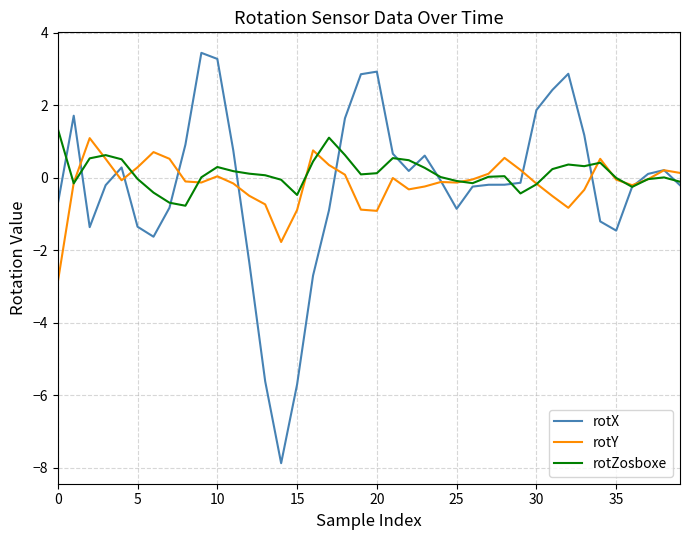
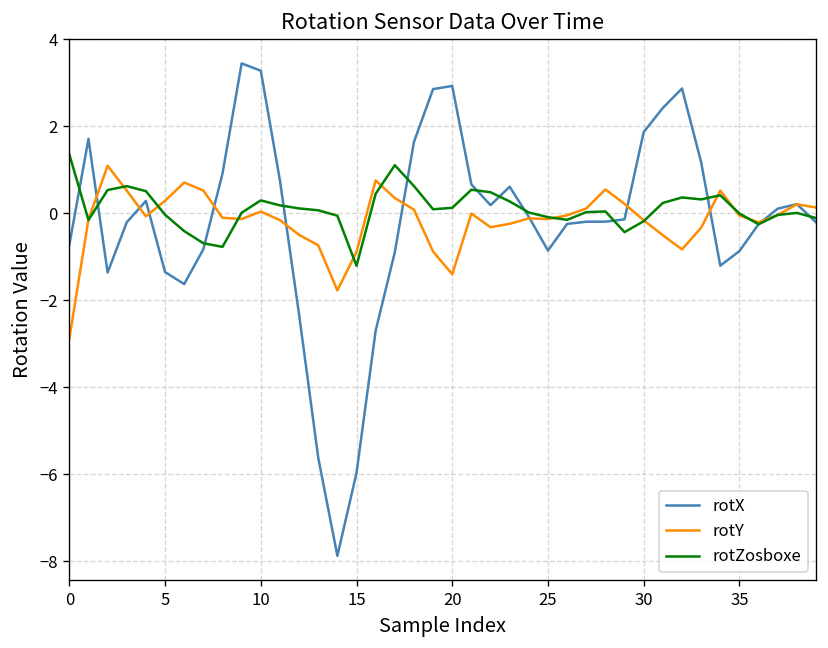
rotX, 15: -5.7 -> -6.0
rotZosboxe, 15: -0.5 -> -1.2
rotY, 20: -0.9 -> -1.4
rotX, 35: -1.5 -> -0.9
